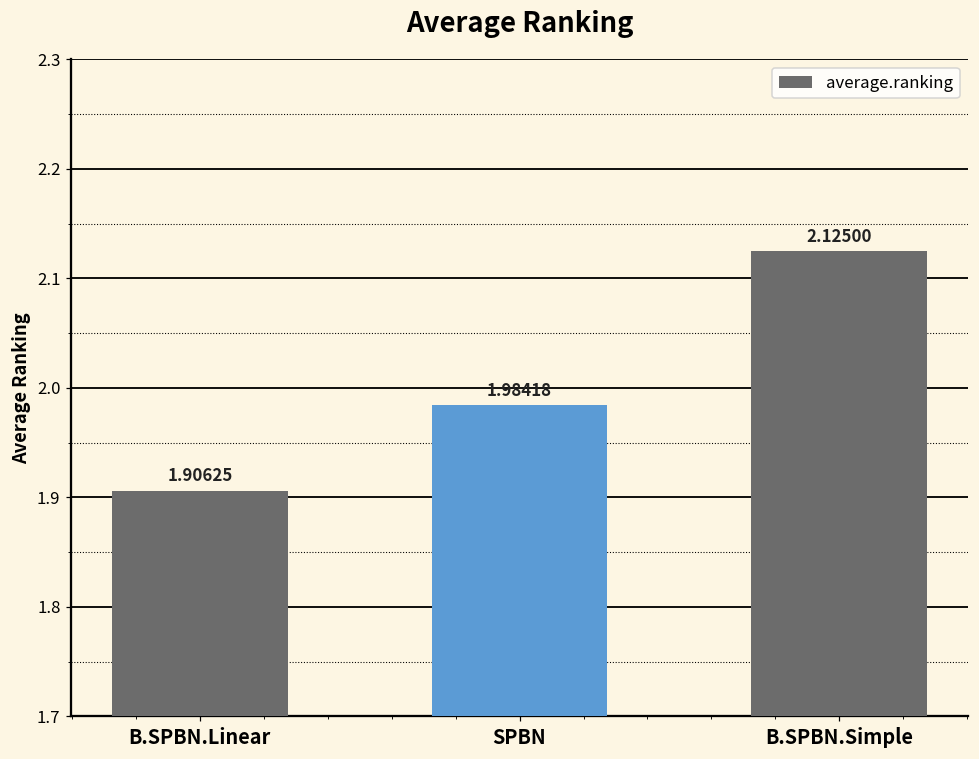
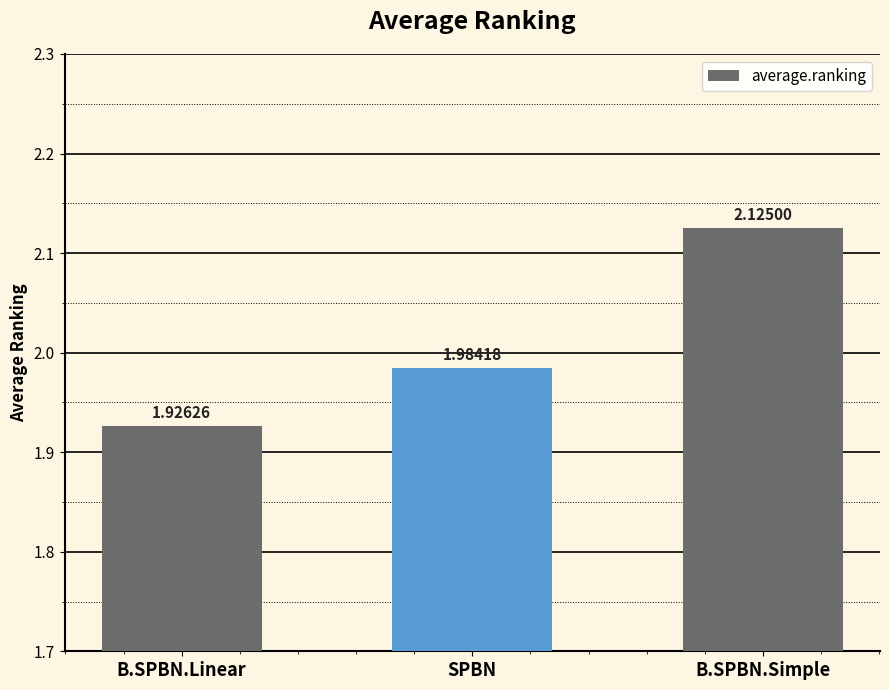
B.SPBN.Linear: 1.90625 -> 1.92626
